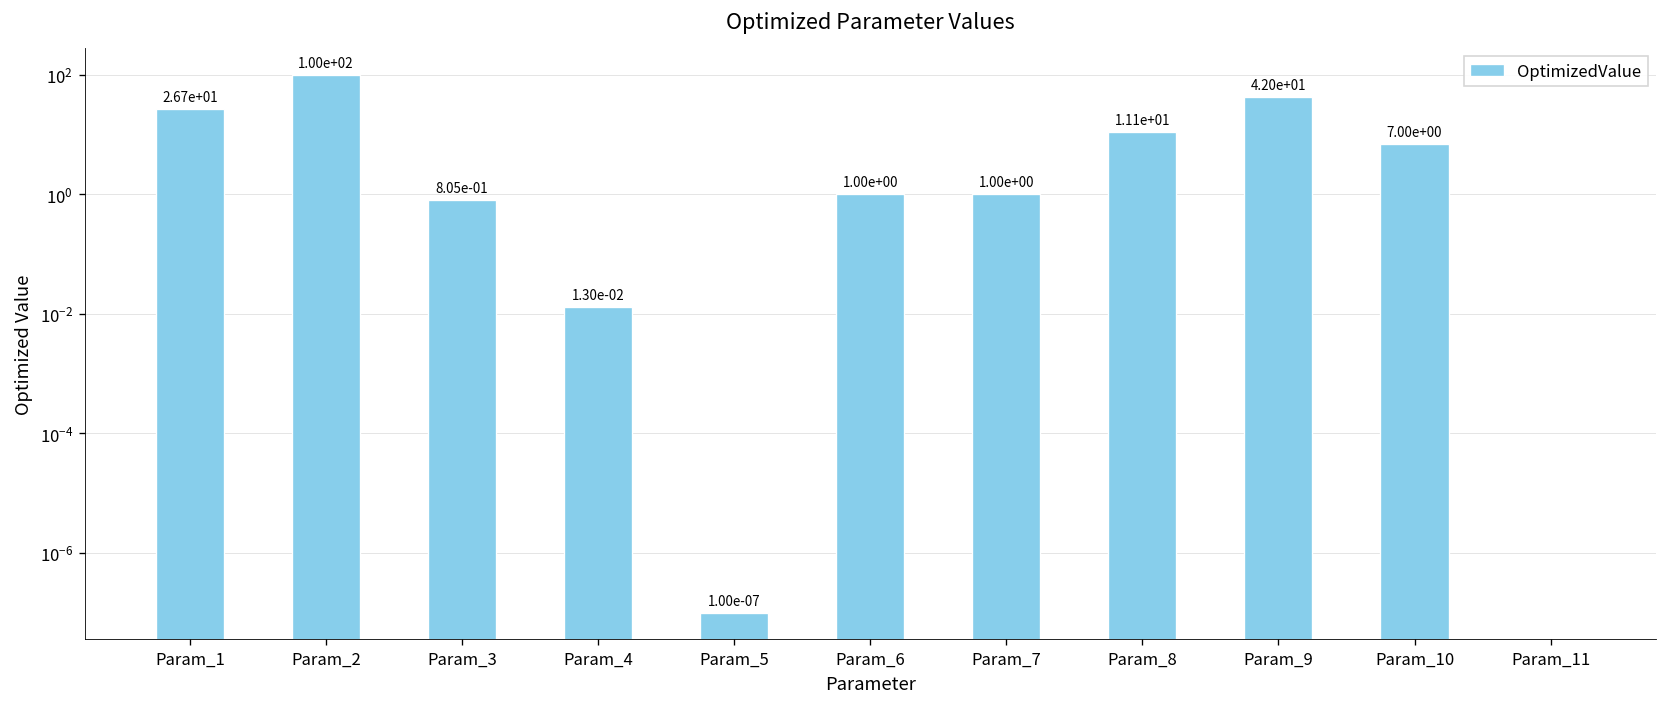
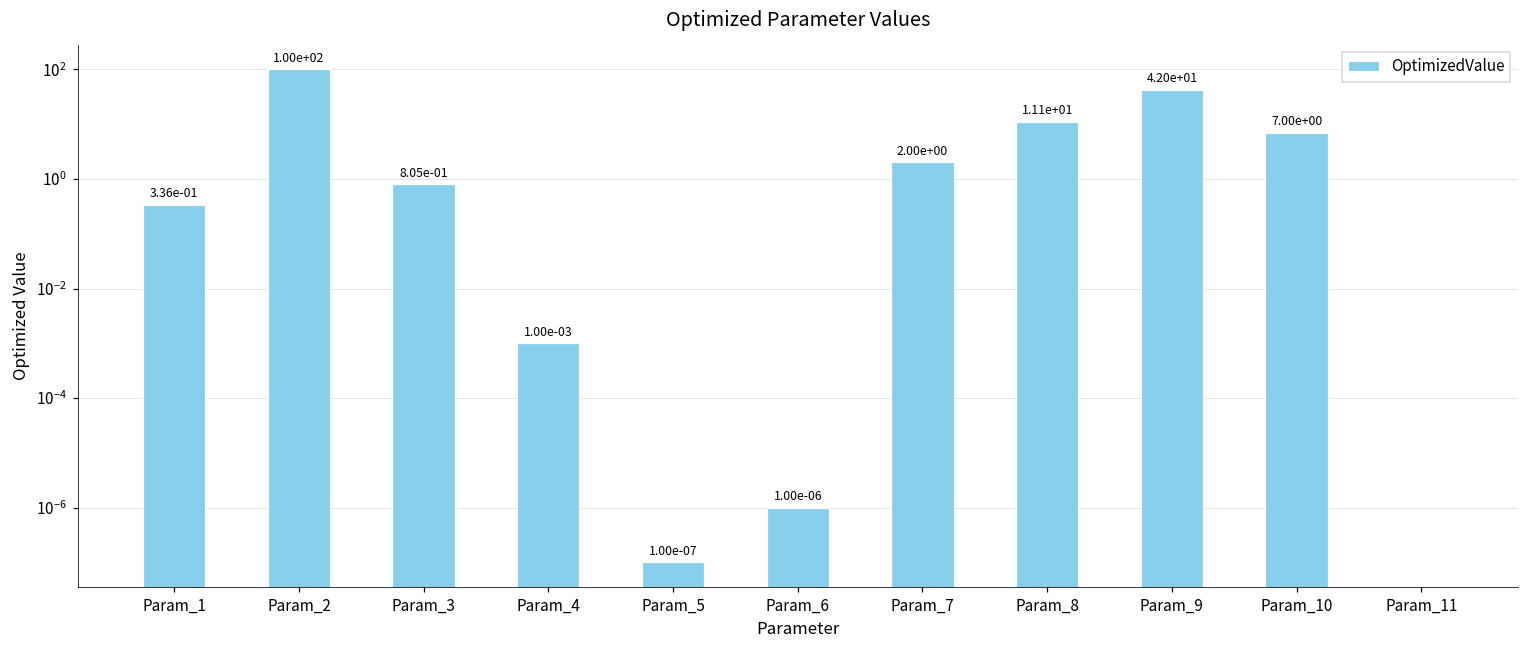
Param_1: 2.67e+01 -> 3.36e-01
Param_4: 1.30e-02 -> 1.00e-03
Param_6: 1.00e+00 -> 1.00e-06
Param_7: 1.00e+00 -> 2.00e+00
